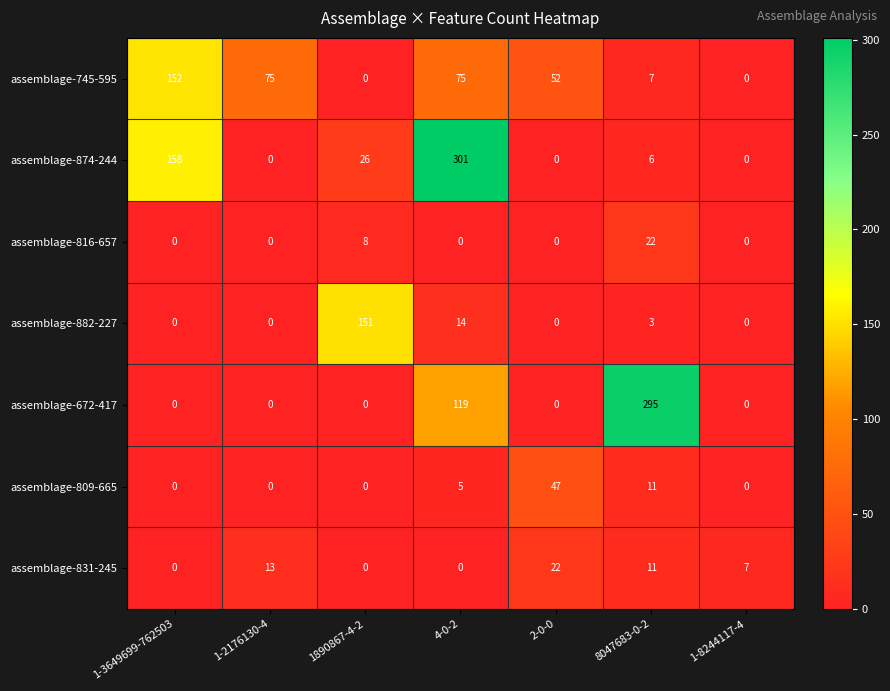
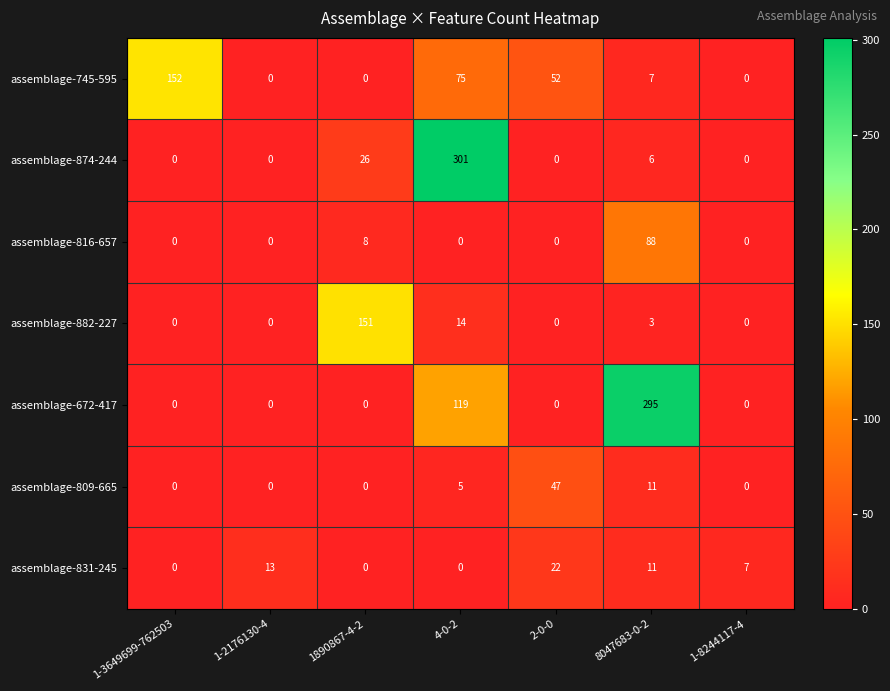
assemblage-745-595, 1-2176130-4: 75 -> 0
assemblage-874-244, 1-3649699-762503: 158 -> 0
assemblage-816-657, 8047683-0-2: 22 -> 88
